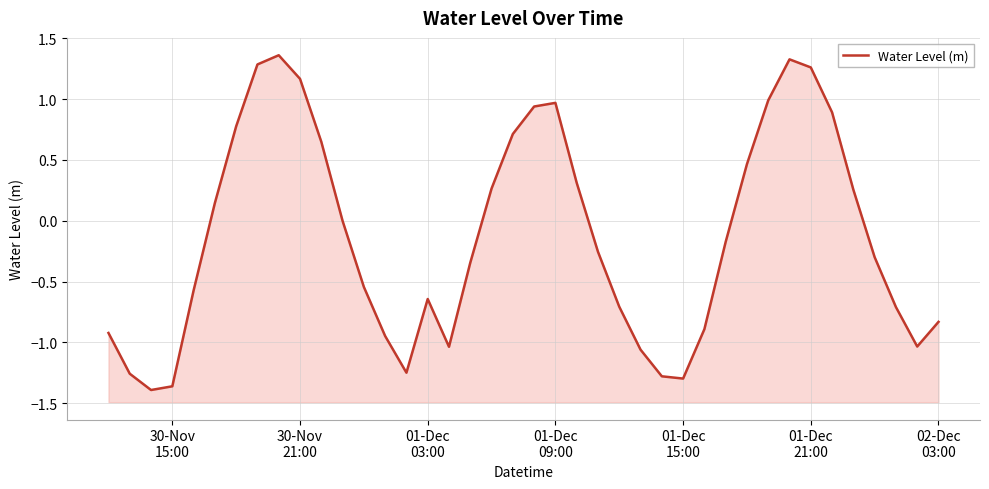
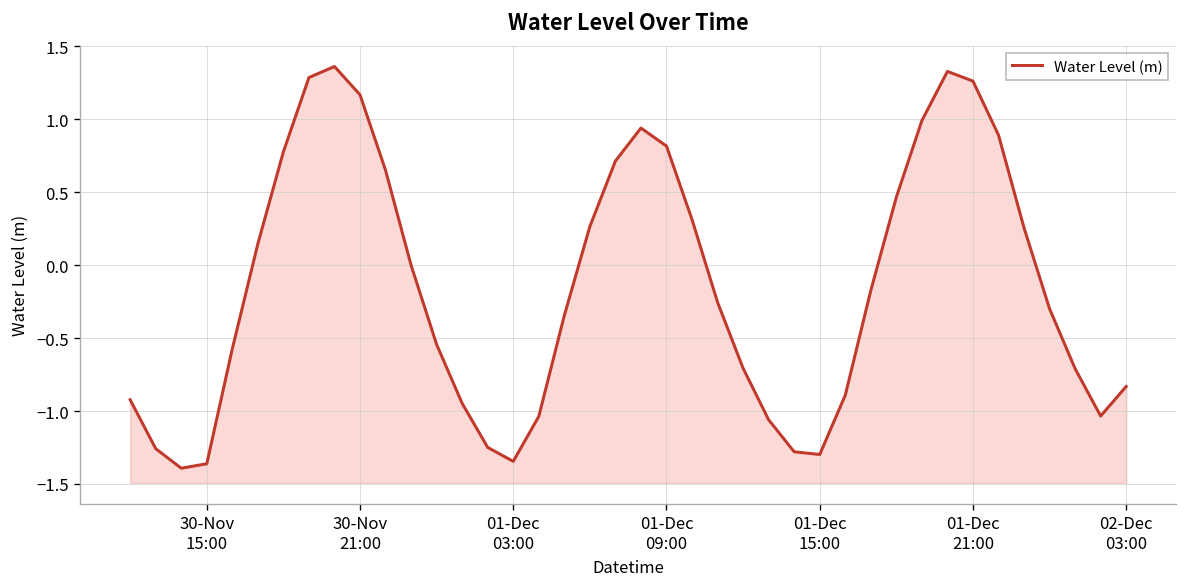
01-Dec 03:00: -0.64 -> -1.34
01-Dec 09:00: 0.97 -> 0.82
